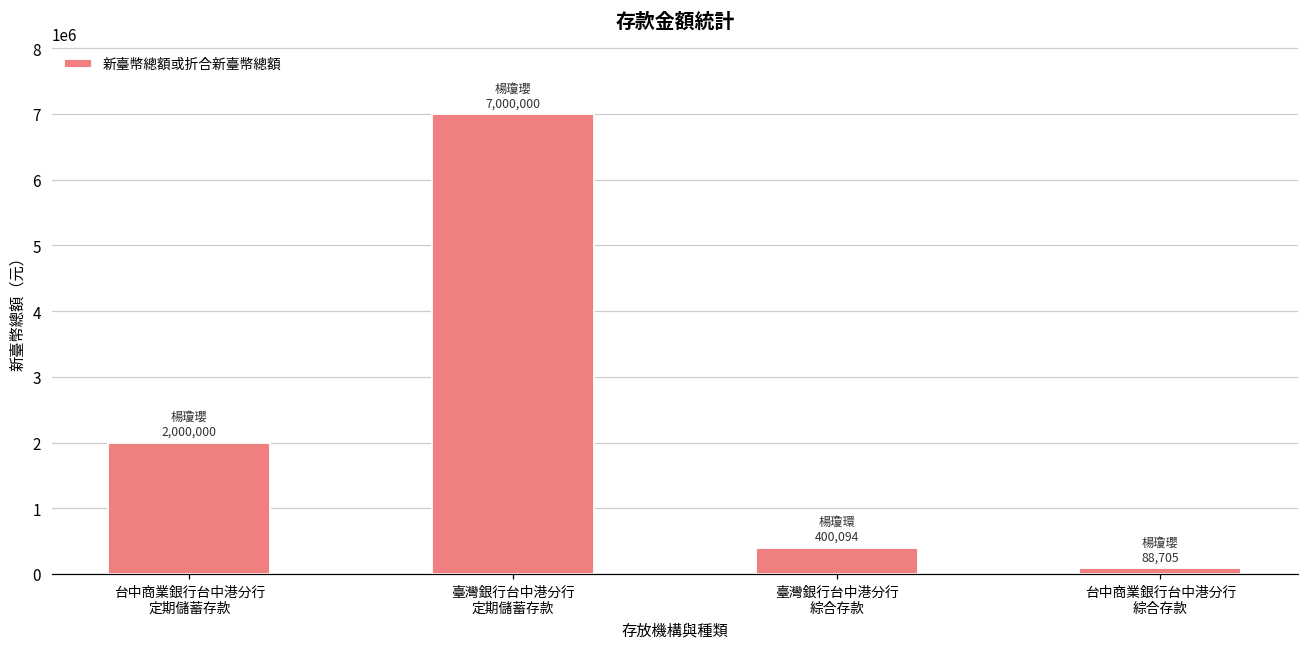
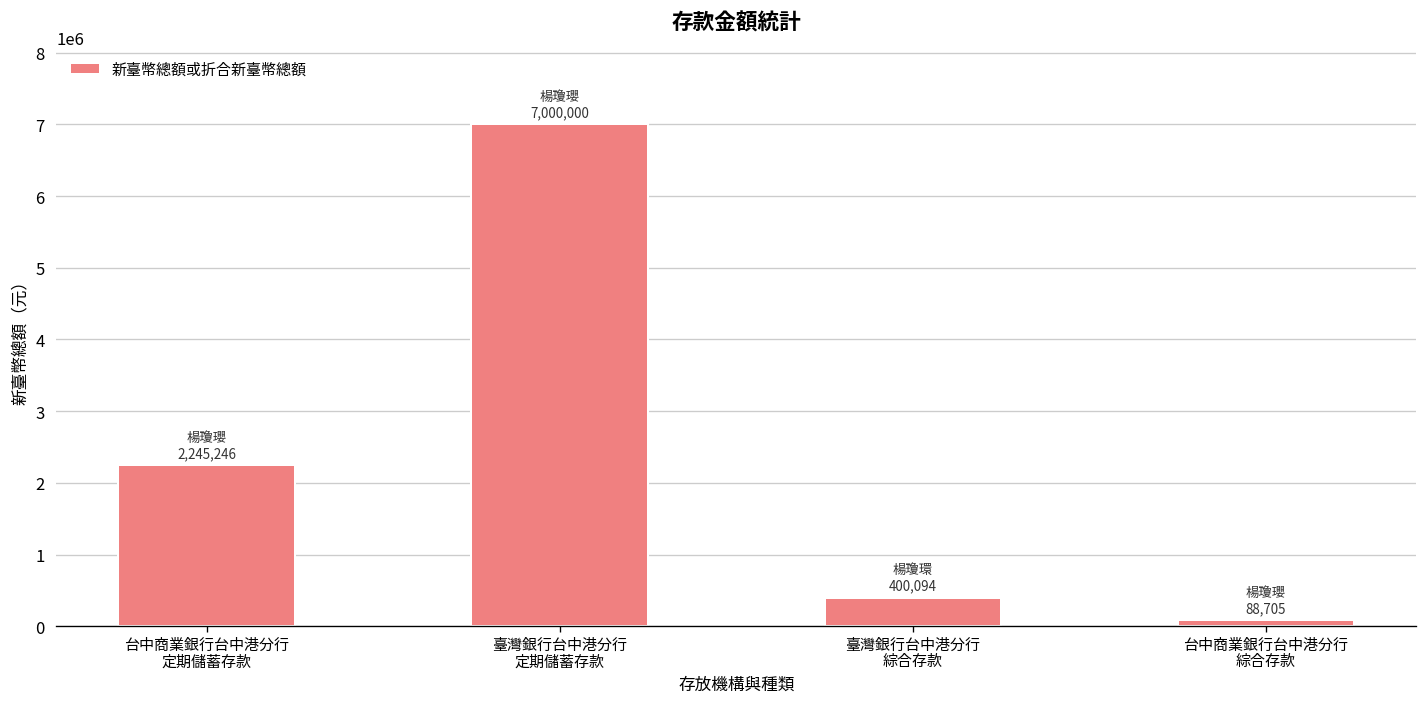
台中商業銀行台中港分行 定期儲蓄存款: 2,000,000 -> 2,245,246
